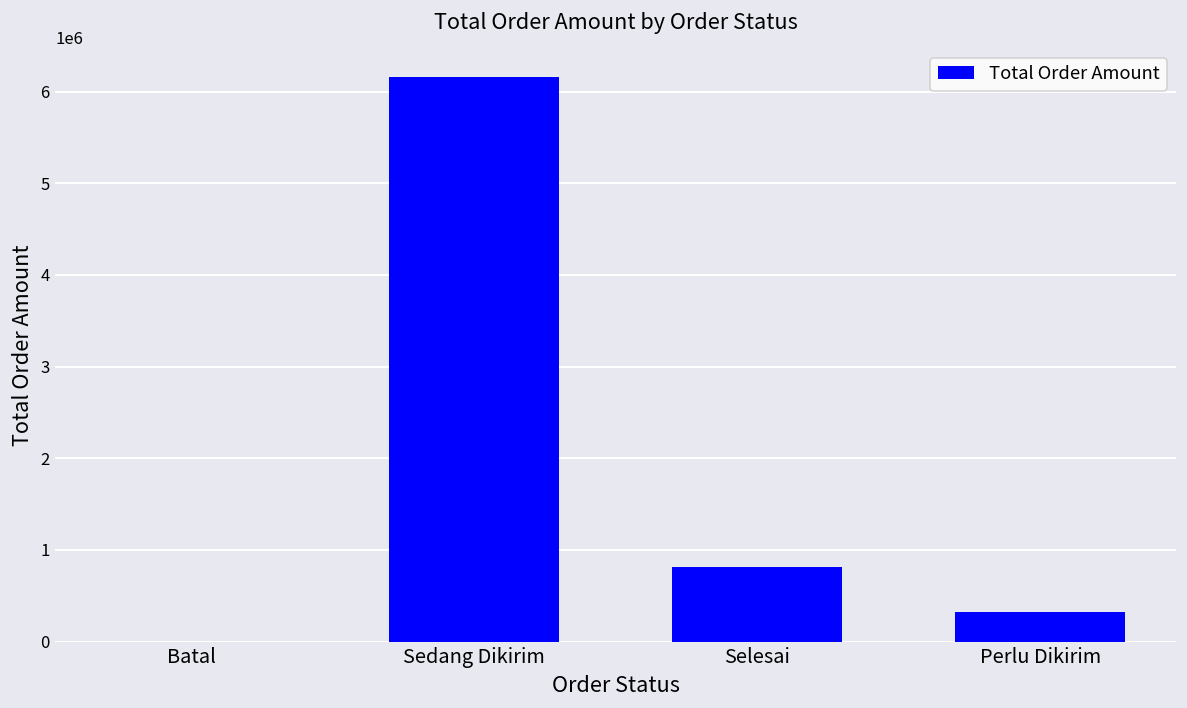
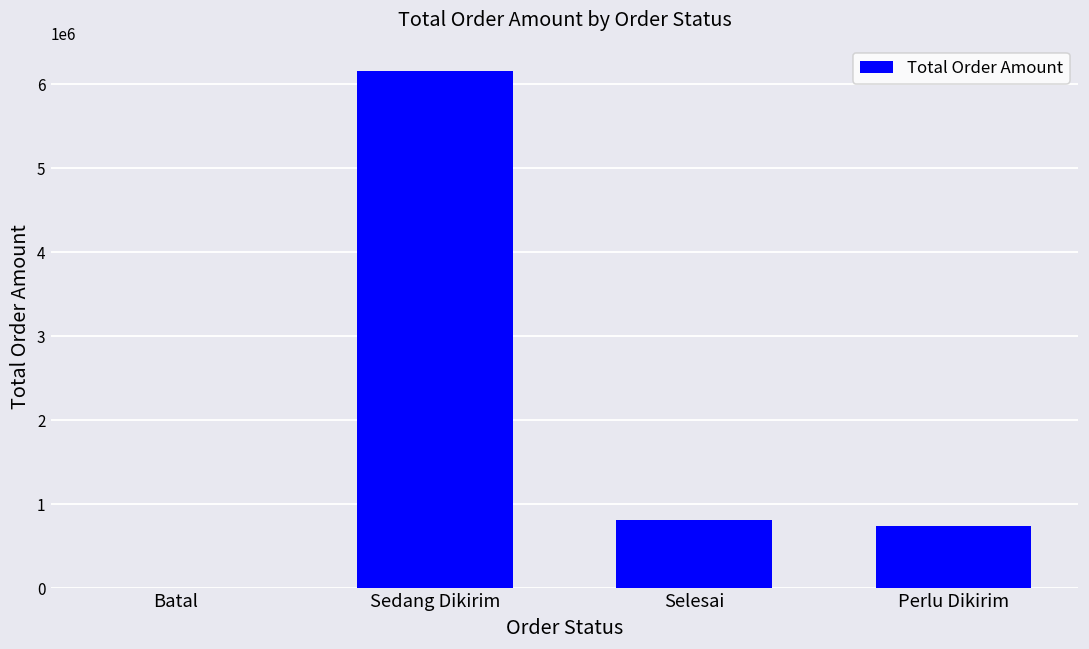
Perlu Dikirim: 300000 -> 700000
